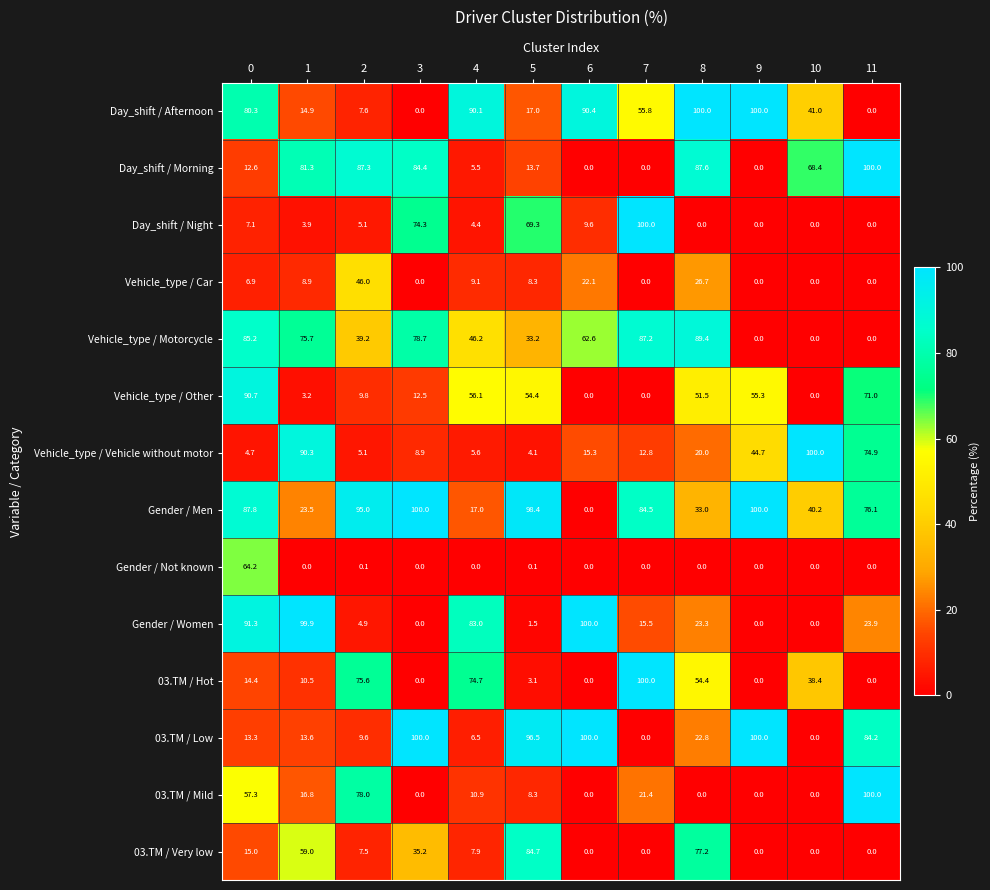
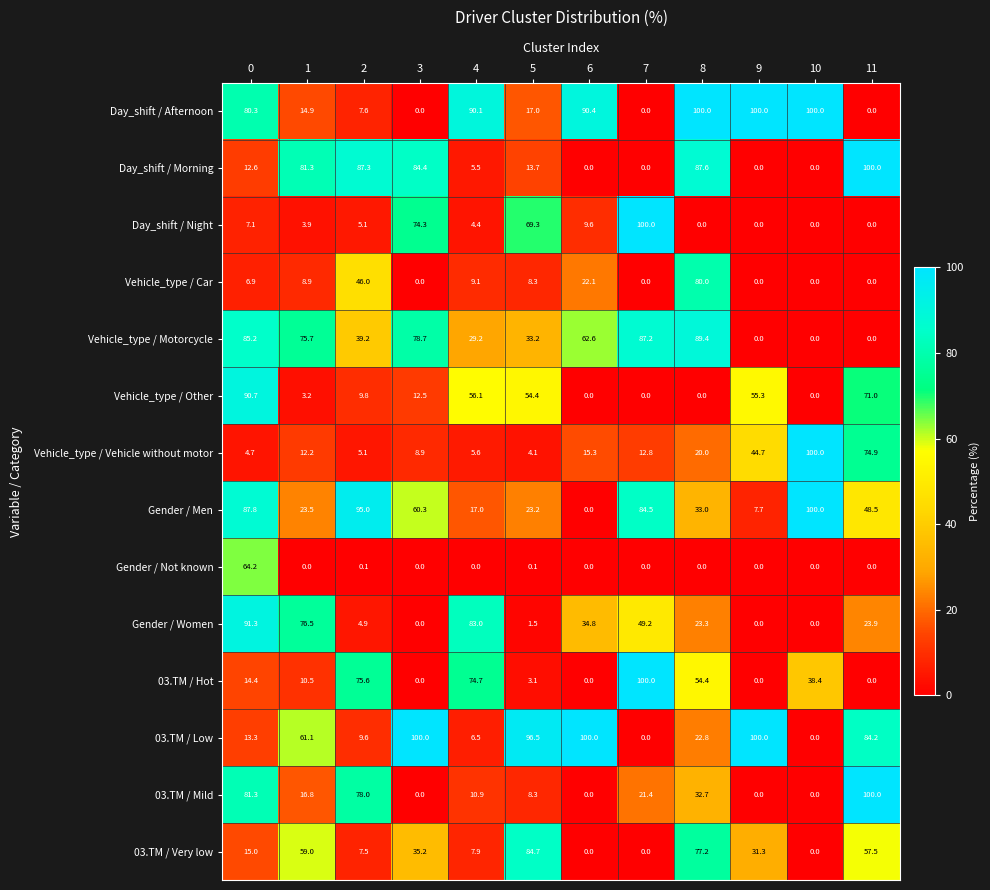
Day_shift / Afternoon, 7: 55.8 -> 0.0
Day_shift / Afternoon, 10: 41.0 -> 100.0
Day_shift / Morning, 10: 68.4 -> 0.0
Vehicle_type / Car, 8: 26.7 -> 80.0
Vehicle_type / Motorcycle, 4: 46.2 -> 29.2
Vehicle_type / Other, 8: 51.5 -> 0.0
Vehicle_type / Vehicle without motor, 1: 90.3 -> 12.2
Gender / Men, 3: 100.0 -> 60.3
Gender / Men, 5: 98.4 -> 23.2
Gender / Men, 9: 100.0 -> 7.7
Gender / Men, 10: 40.2 -> 100.0
Gender / Men, 11: 76.1 -> 48.5
Gender / Women, 1: 99.9 -> 76.5
Gender / Women, 6: 100.0 -> 34.8
Gender / Women, 7: 15.5 -> 49.2
03.TM / Low, 1: 13.6 -> 61.1
03.TM / Mild, 0: 57.3 -> 81.3
03.TM / Mild, 8: 0.0 -> 32.7
03.TM / Very low, 9: 0.0 -> 31.3
03.TM / Very low, 11: 0.0 -> 57.5
